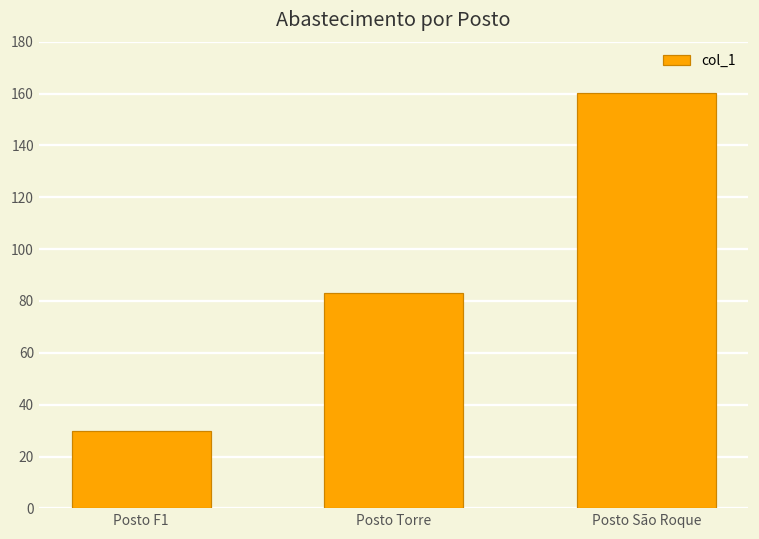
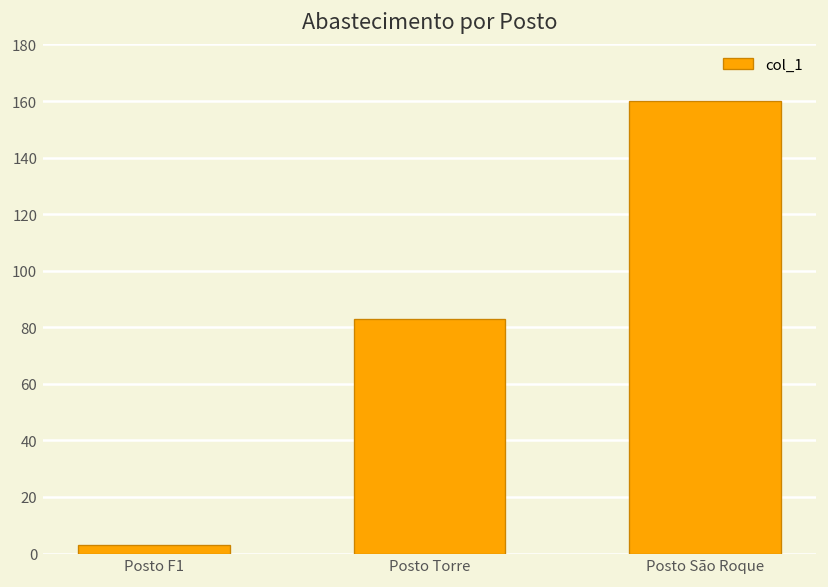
Posto F1: 30 -> 3
